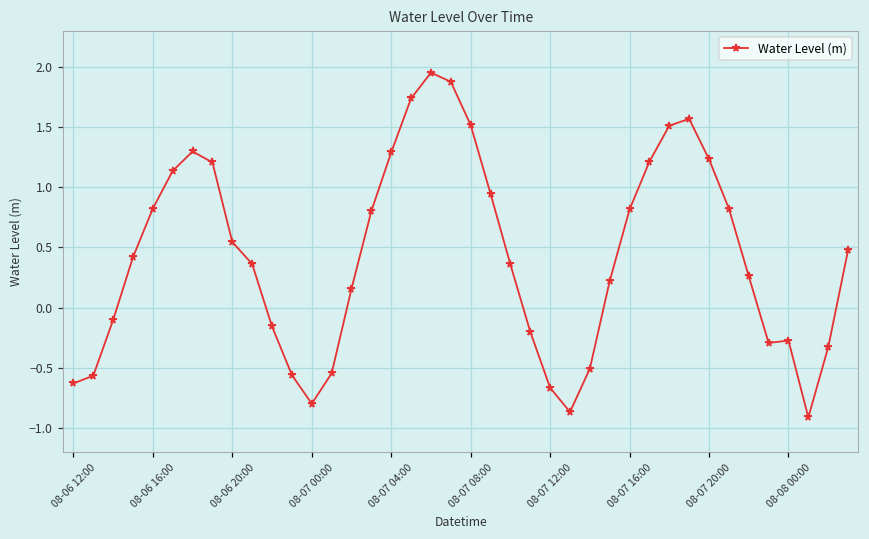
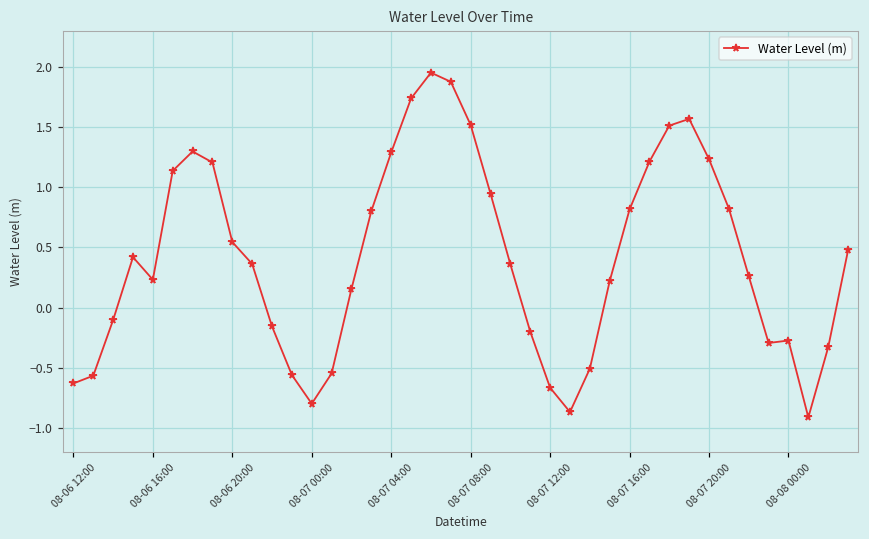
08-06 16:00: 0.82 -> 0.23
